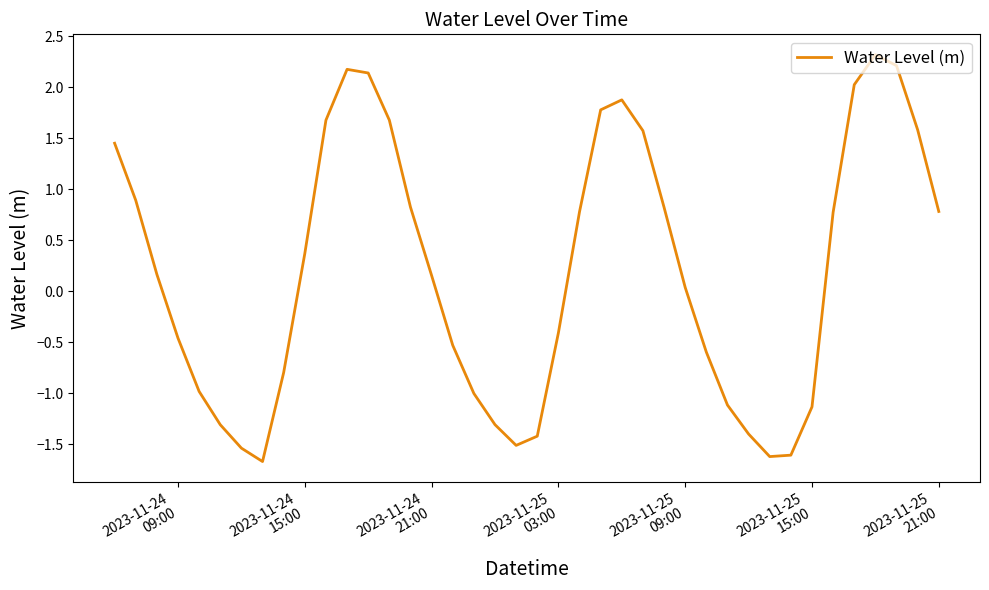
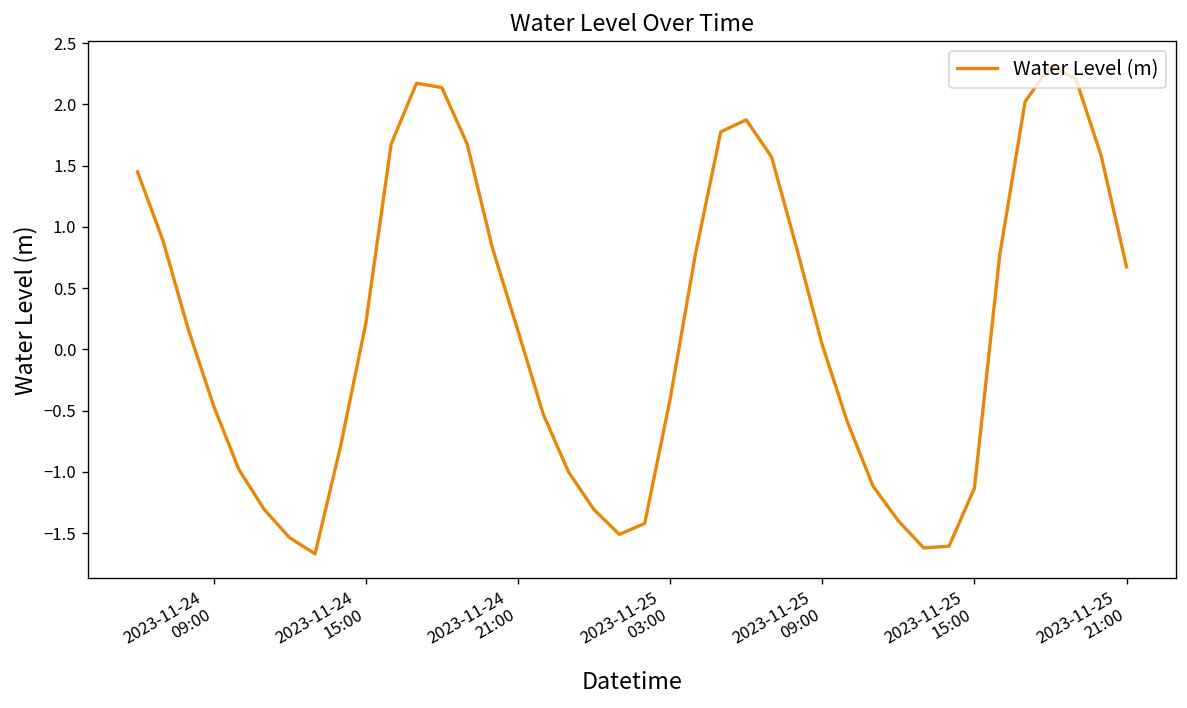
2023-11-24 15:00: 0.37 -> 0.21
2023-11-25 21:00: 0.78 -> 0.67
